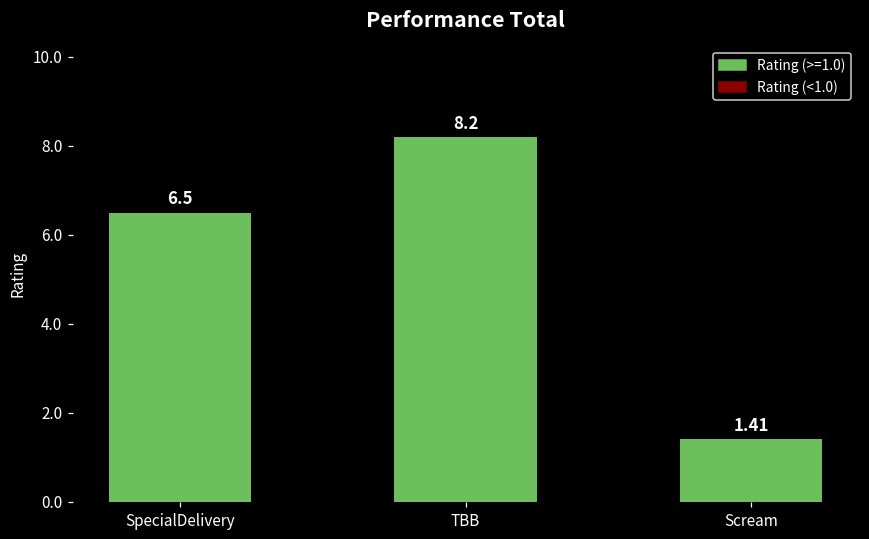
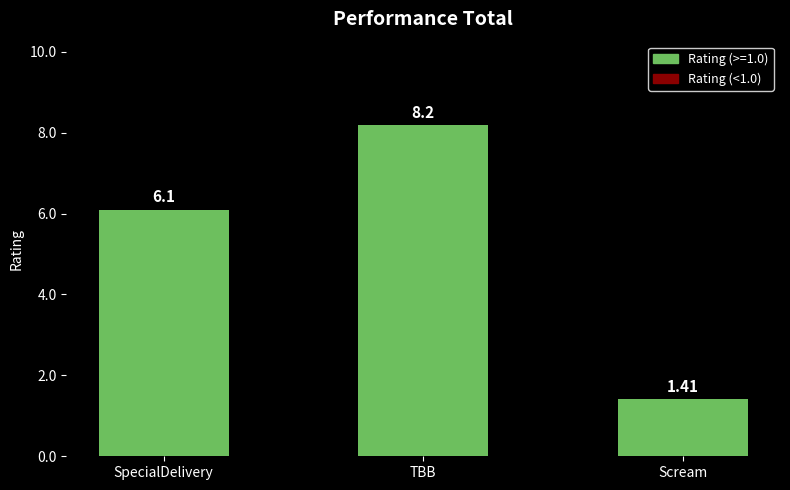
SpecialDelivery: 6.5 -> 6.1
